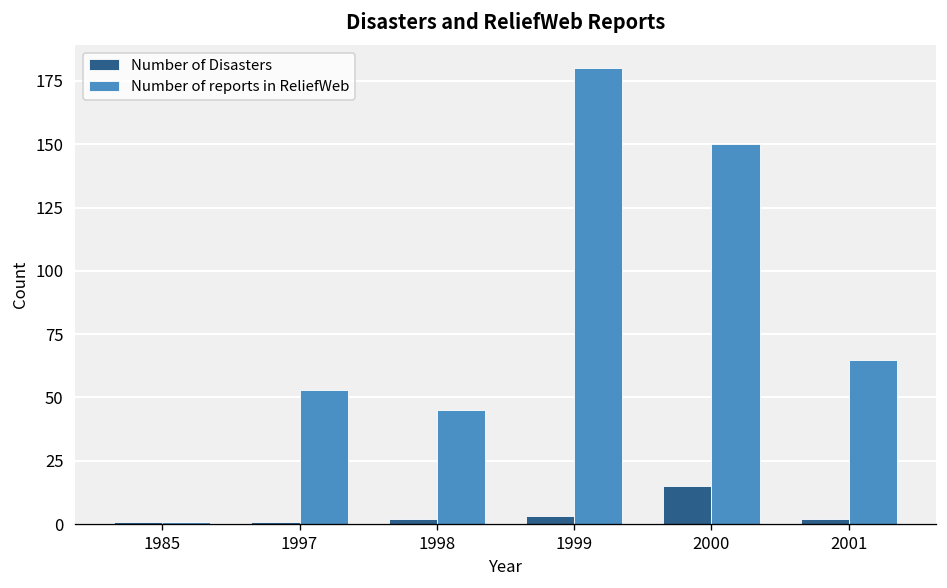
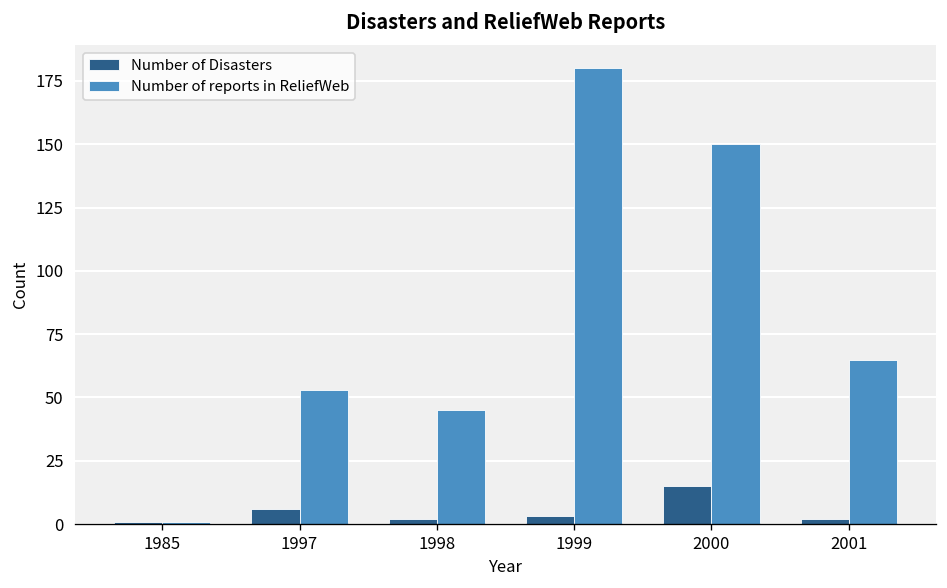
Number of Disasters, 1997: 1 -> 6
